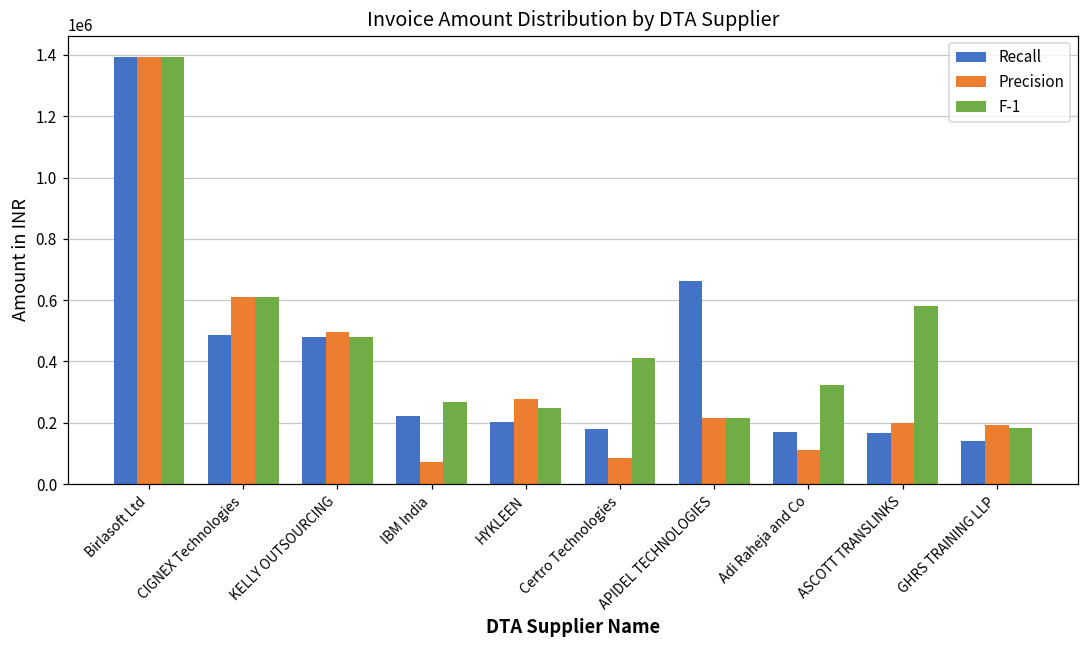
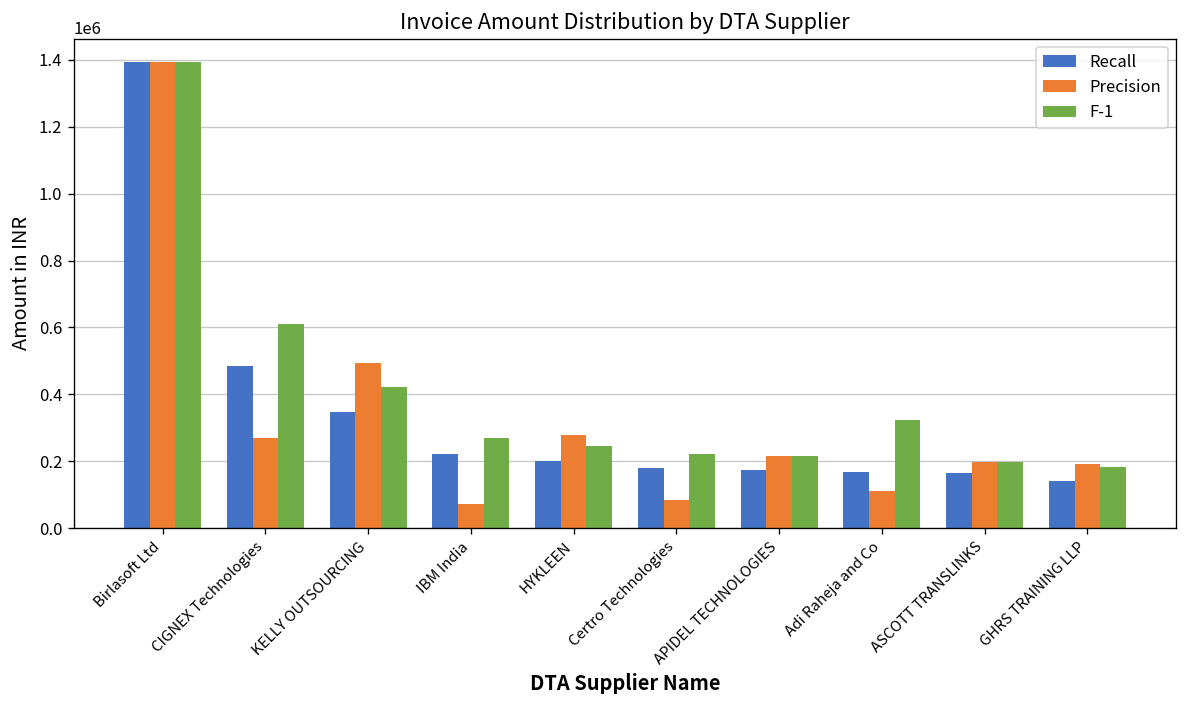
Precision, CIGNEX Technologies: 610000 -> 270000
Recall, KELLY OUTSOURCING: 480000 -> 350000
F-1, KELLY OUTSOURCING: 480000 -> 420000
F-1, Certro Technologies: 410000 -> 220000
Recall, APIDEL TECHNOLOGIES: 660000 -> 170000
F-1, ASCOTT TRANSLINKS: 580000 -> 200000
